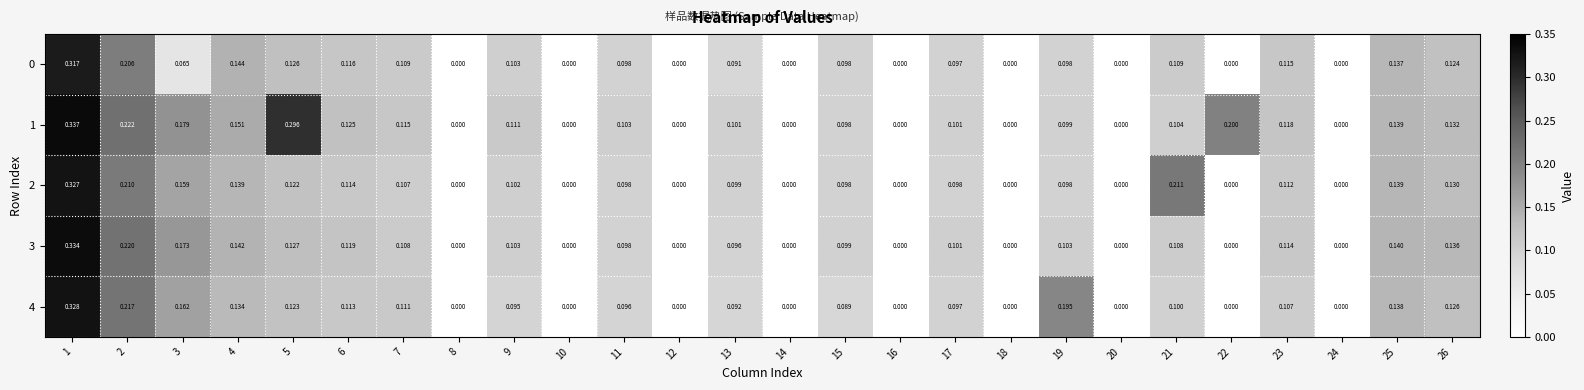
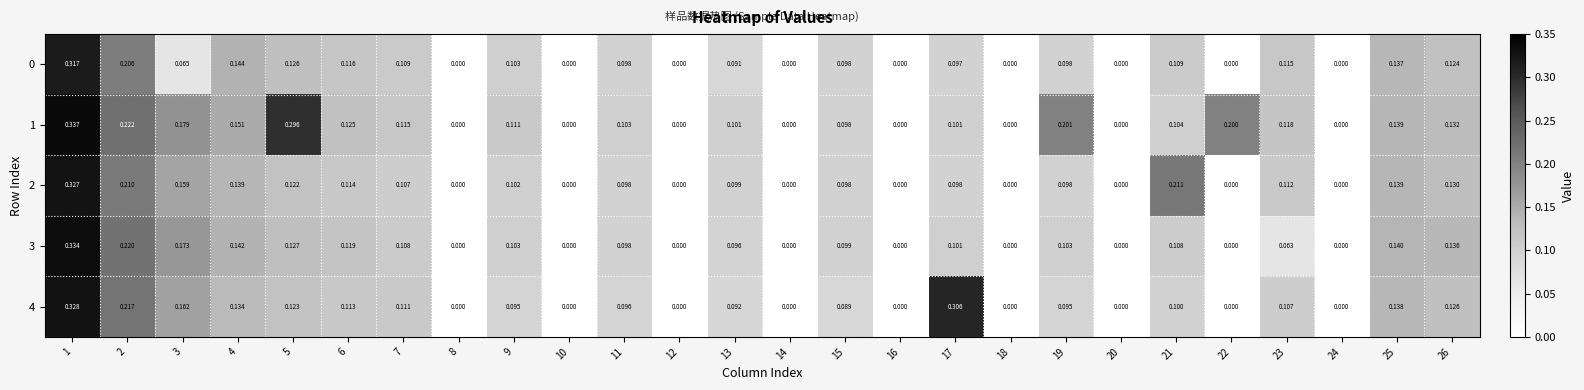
1, 19: 0.099 -> 0.201
3, 23: 0.114 -> 0.063
4, 17: 0.097 -> 0.306
4, 19: 0.195 -> 0.095
